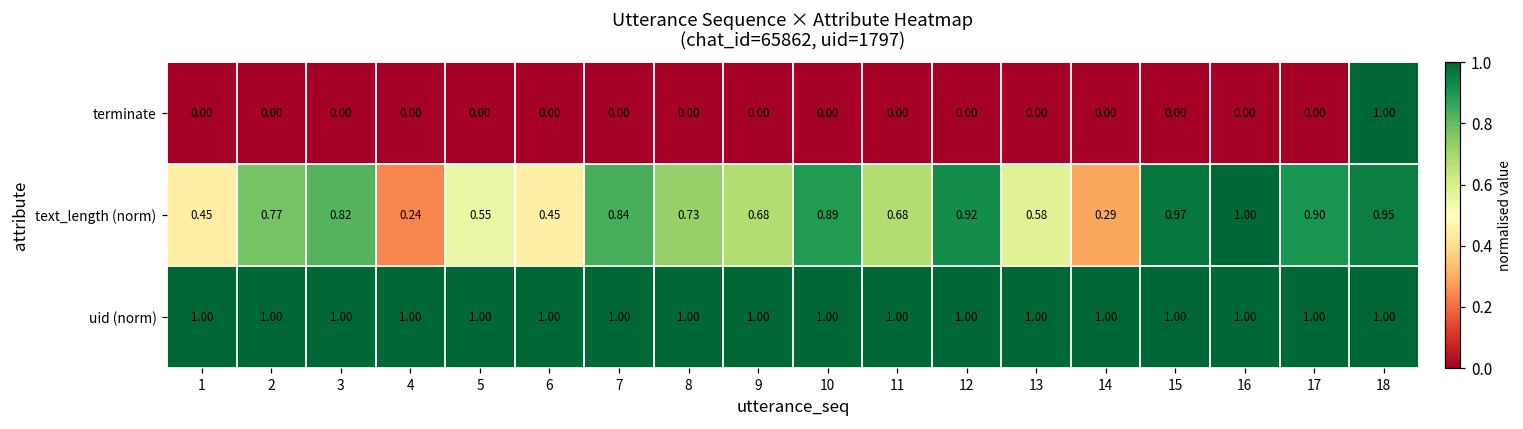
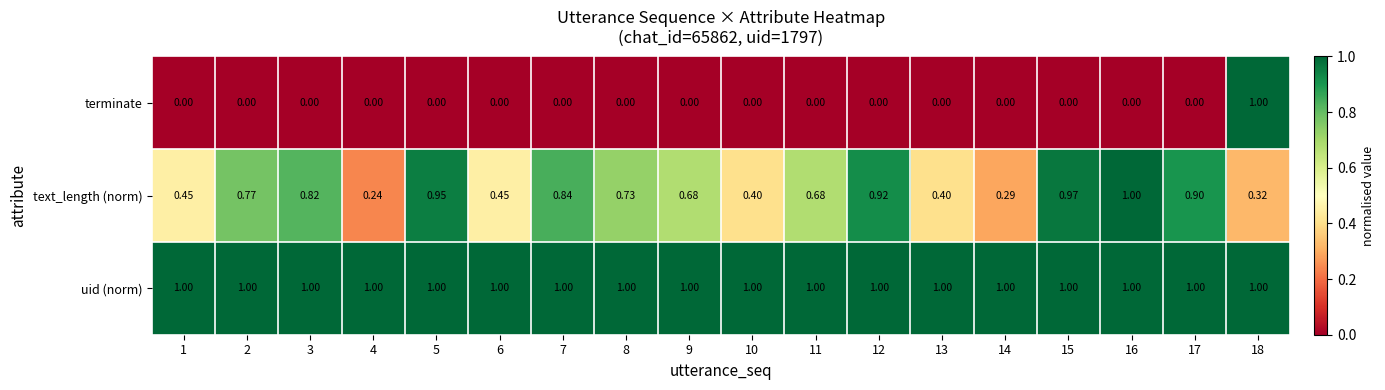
text_length (norm), 5: 0.55 -> 0.95
text_length (norm), 10: 0.89 -> 0.40
text_length (norm), 13: 0.58 -> 0.40
text_length (norm), 18: 0.95 -> 0.32
